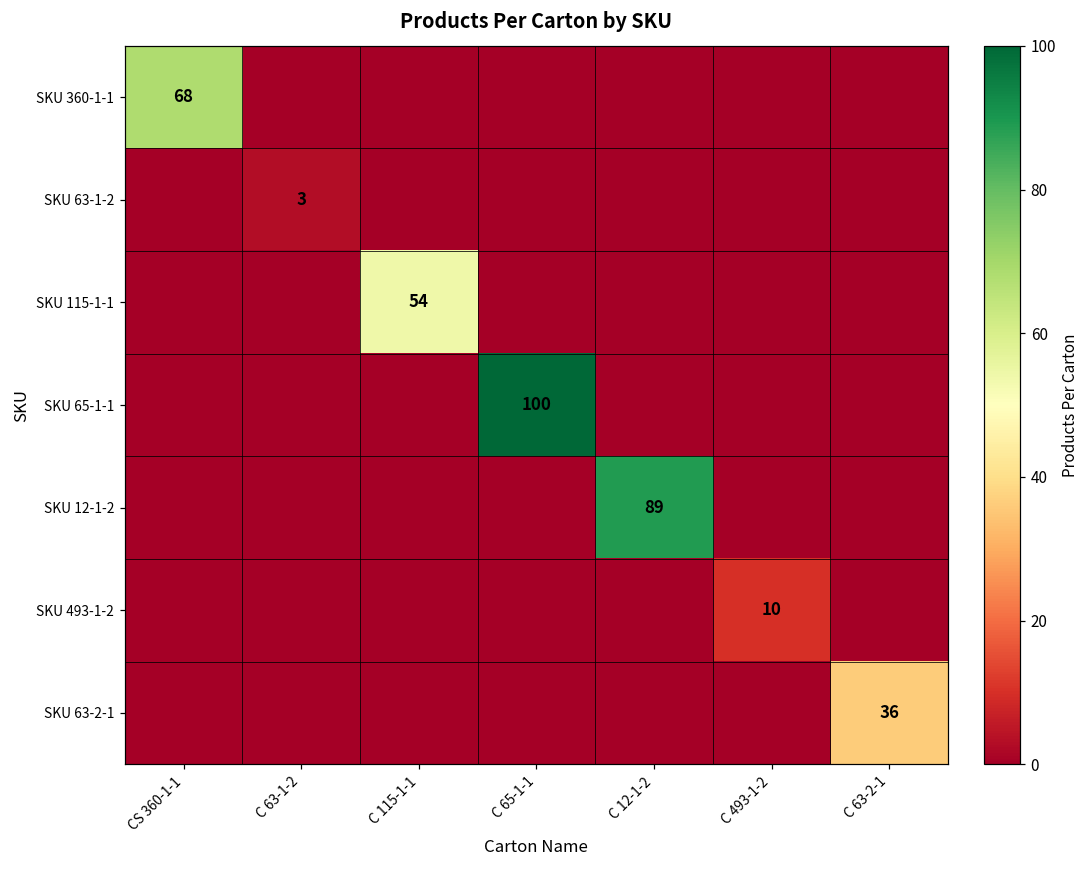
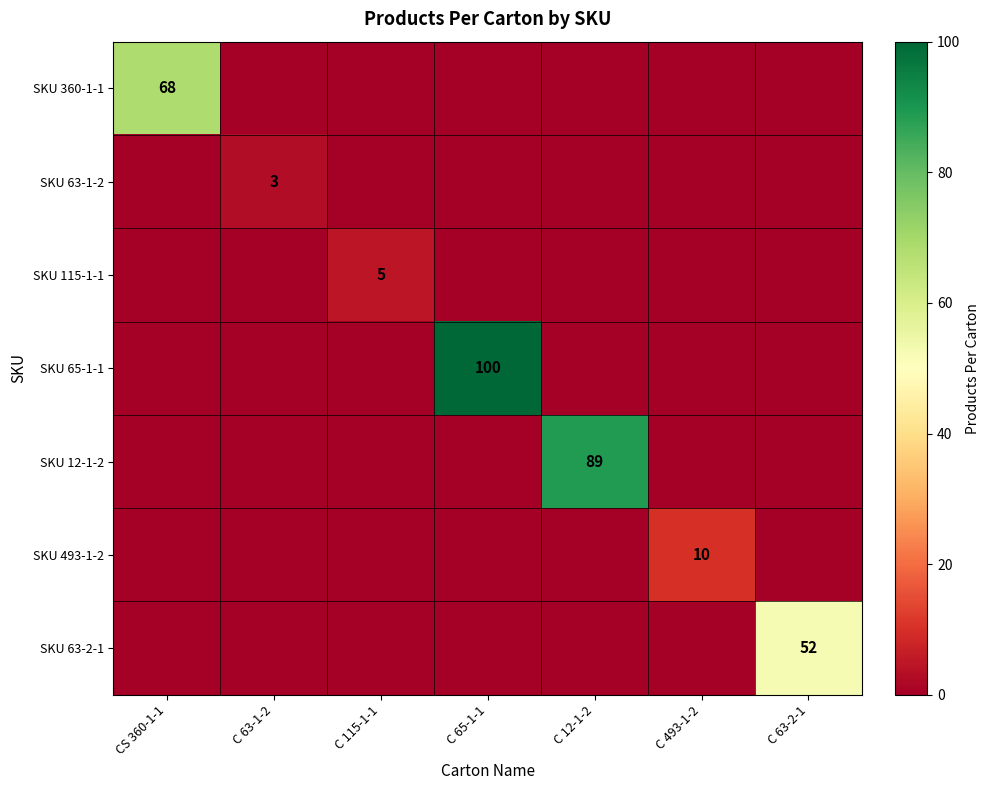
SKU 115-1-1, C 115-1-1: 54 -> 5
SKU 63-2-1, C 63-2-1: 36 -> 52
